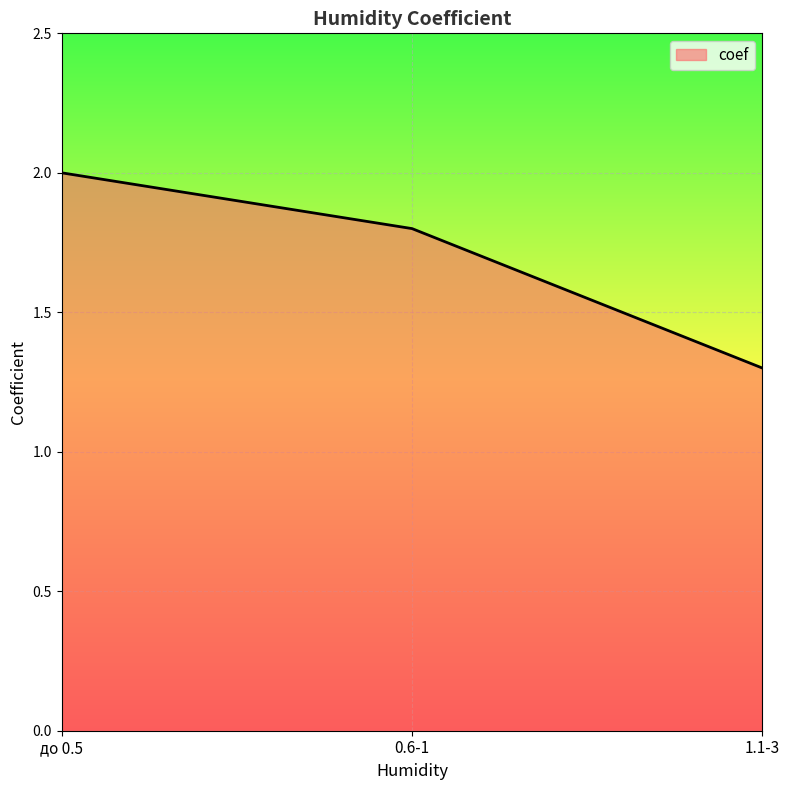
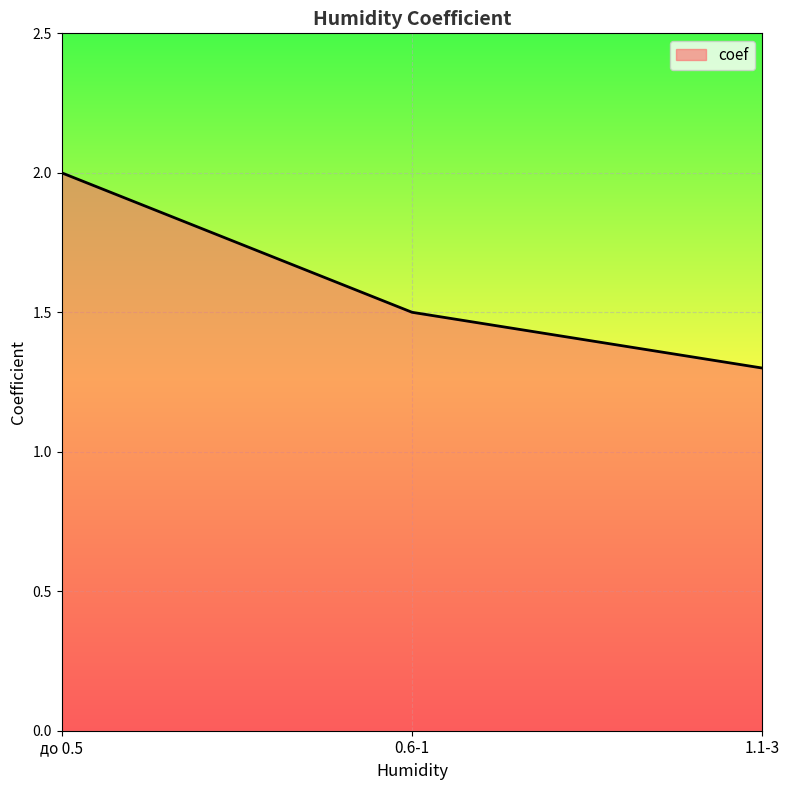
0.6-1: 1.8 -> 1.5
